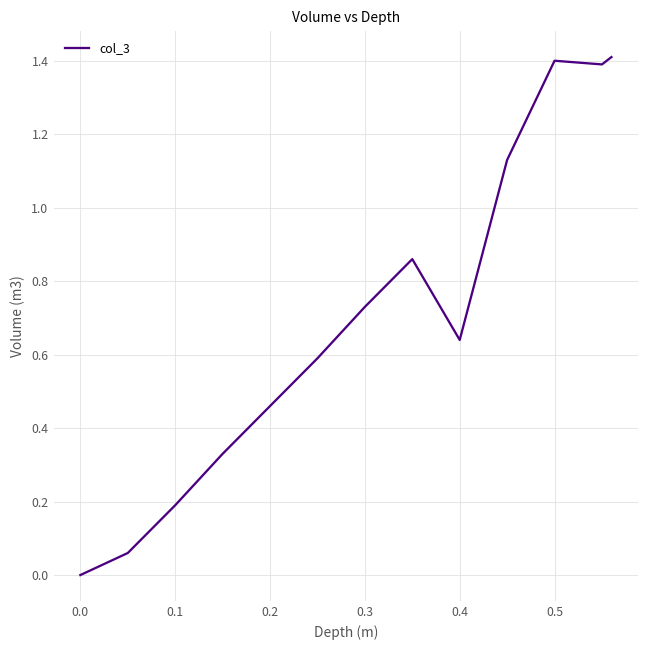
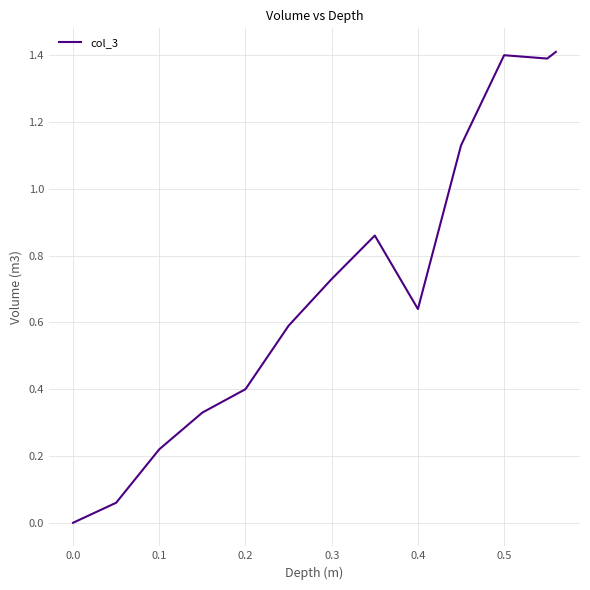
0.1: 0.19 -> 0.22
0.2: 0.46 -> 0.40
